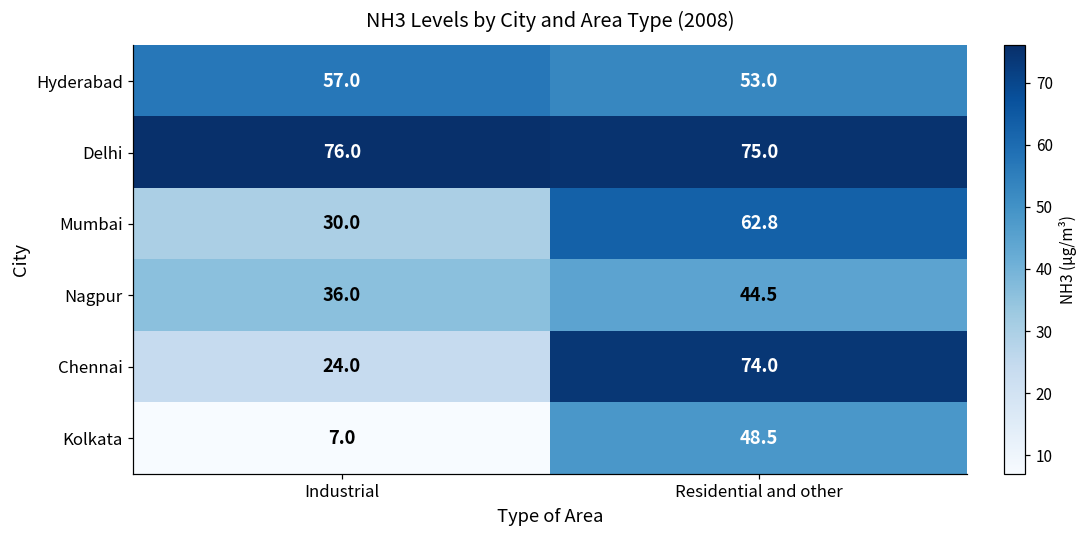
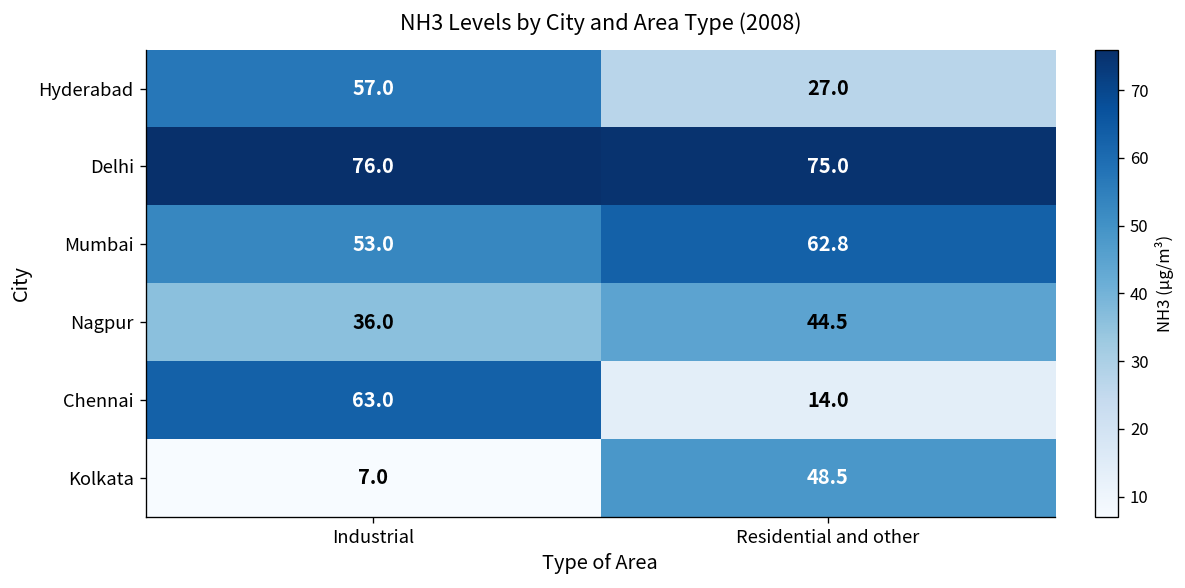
Hyderabad, Residential and other: 53.0 -> 27.0
Mumbai, Industrial: 30.0 -> 53.0
Chennai, Industrial: 24.0 -> 63.0
Chennai, Residential and other: 74.0 -> 14.0
